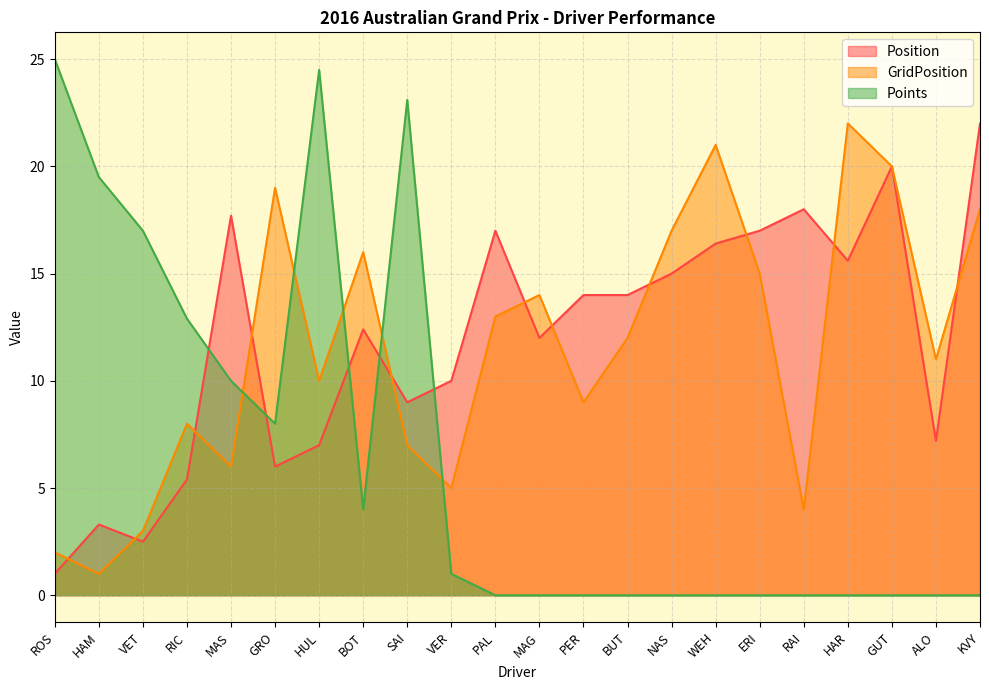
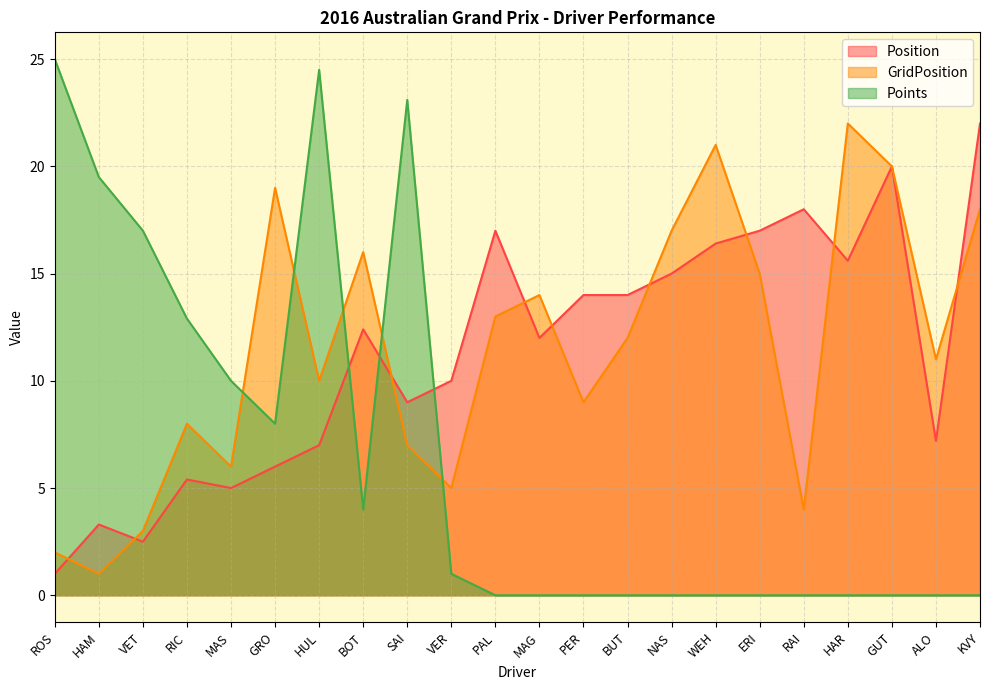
Position, MAS: 17.7 -> 5.0
